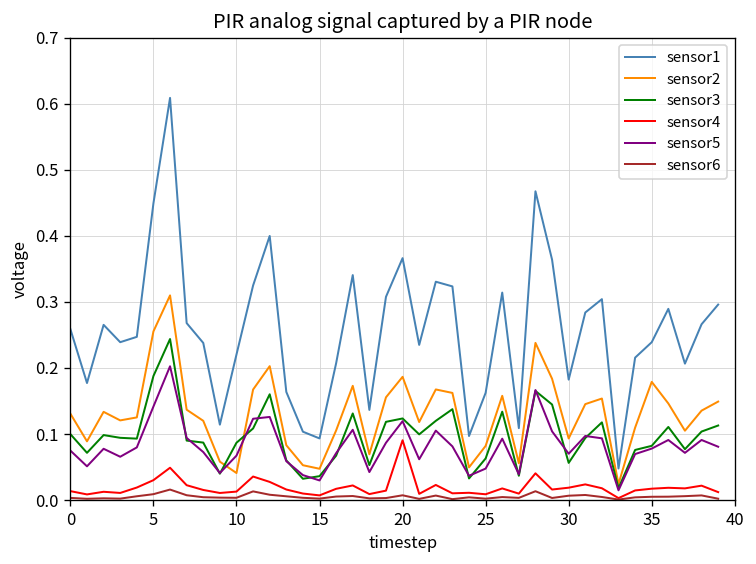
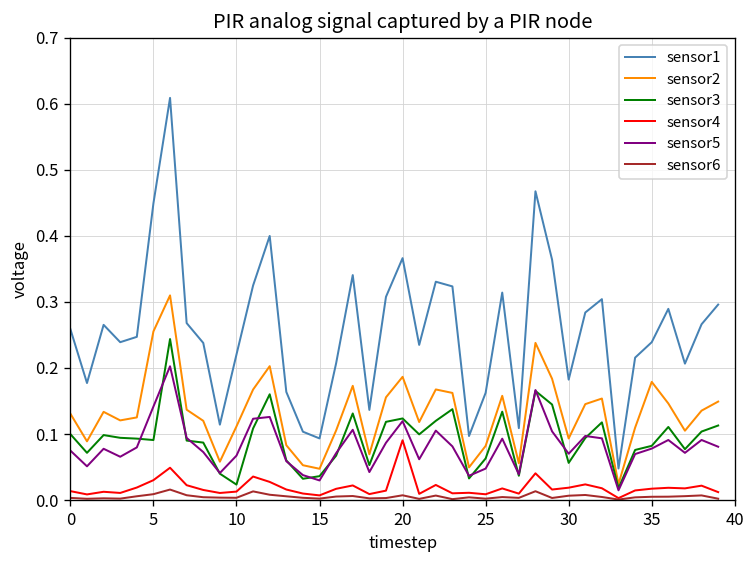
sensor3, 5: 0.19 -> 0.09
sensor2, 10: 0.04 -> 0.11
sensor3, 10: 0.09 -> 0.02
